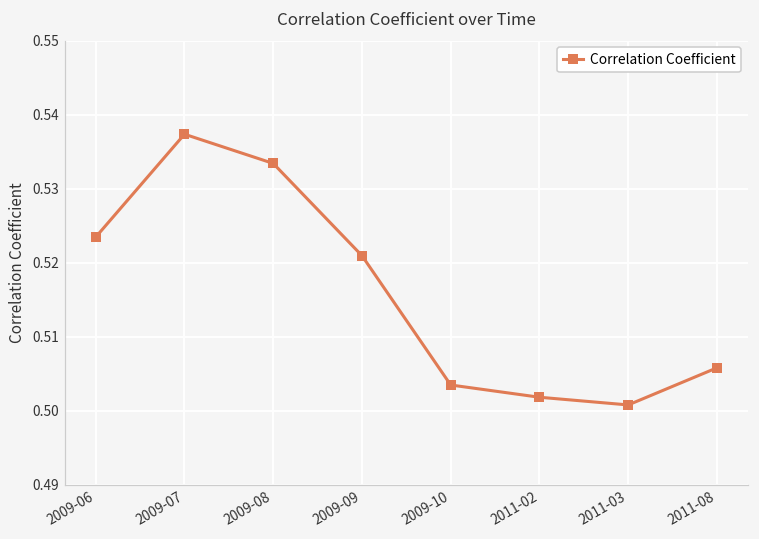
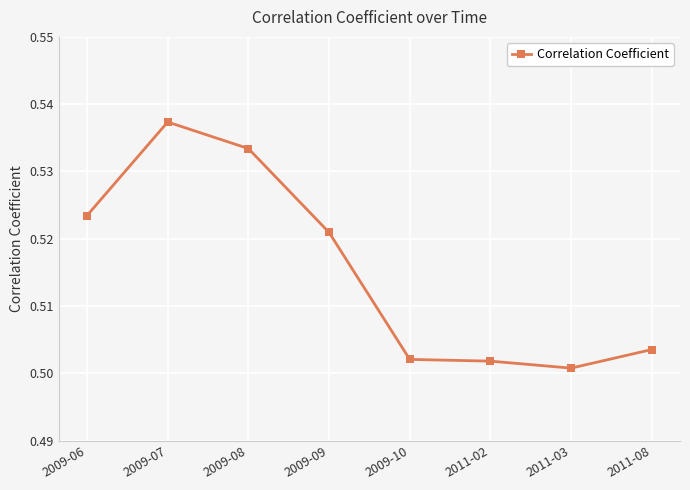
2009-10: 0.503 -> 0.502
2011-08: 0.506 -> 0.504
